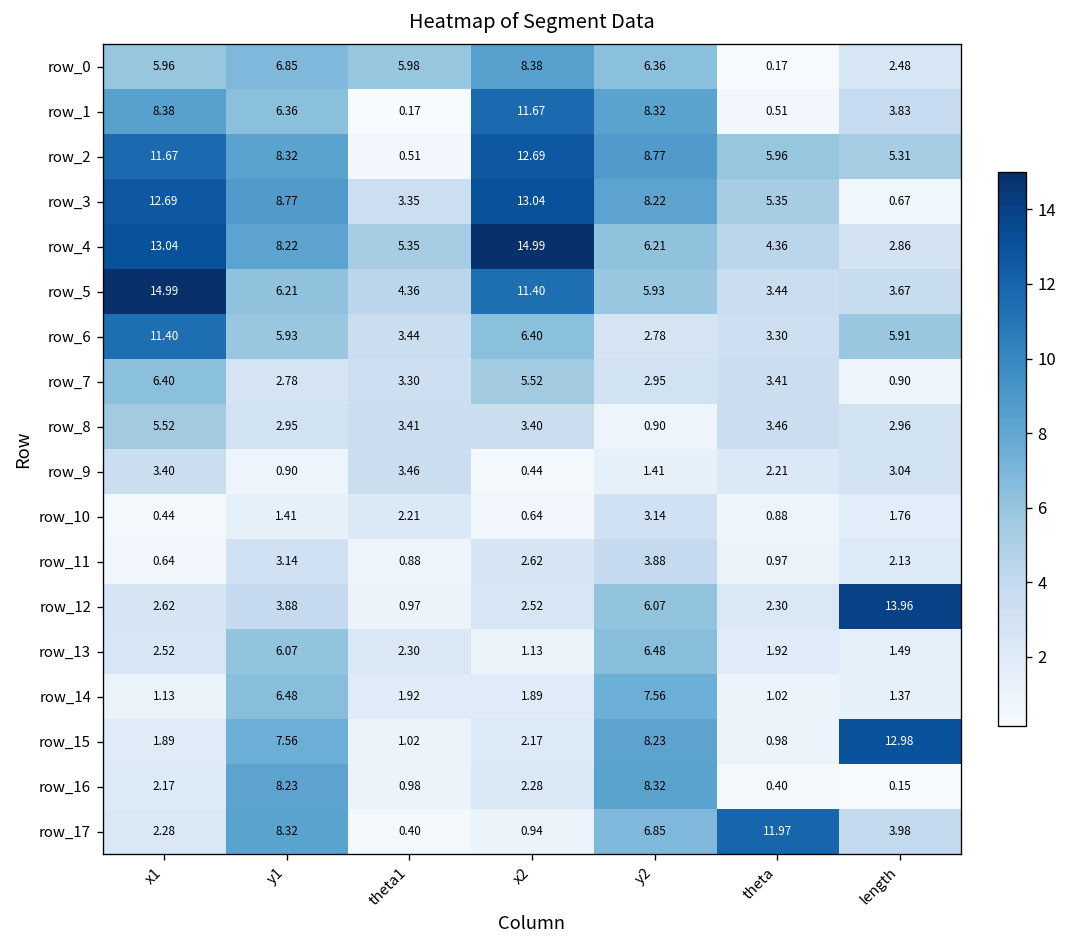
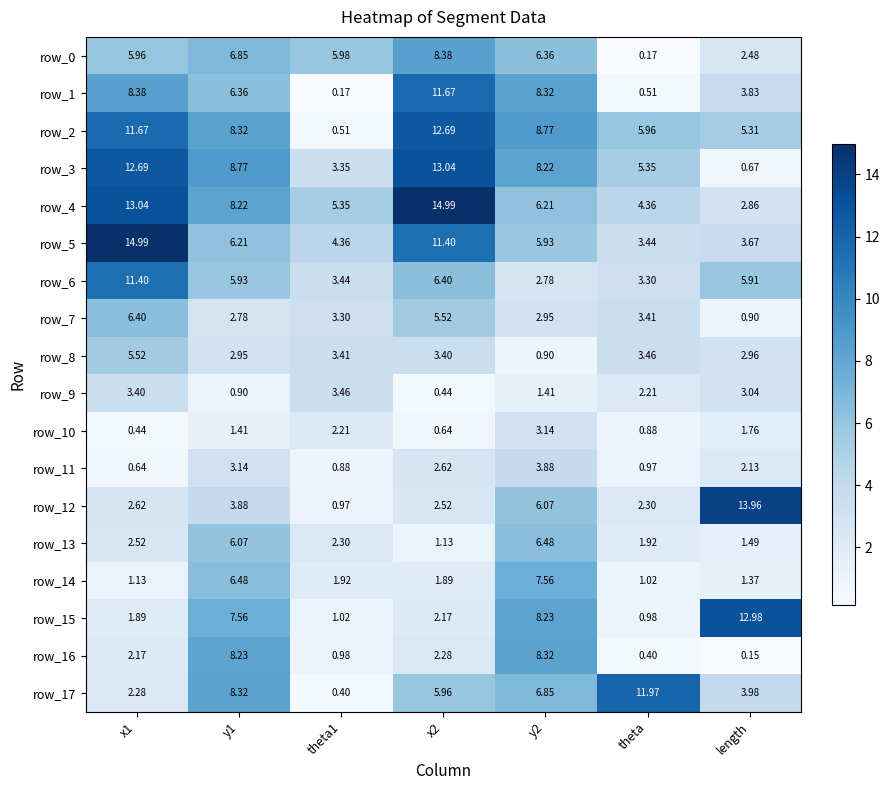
row_17, x2: 0.94 -> 5.96
